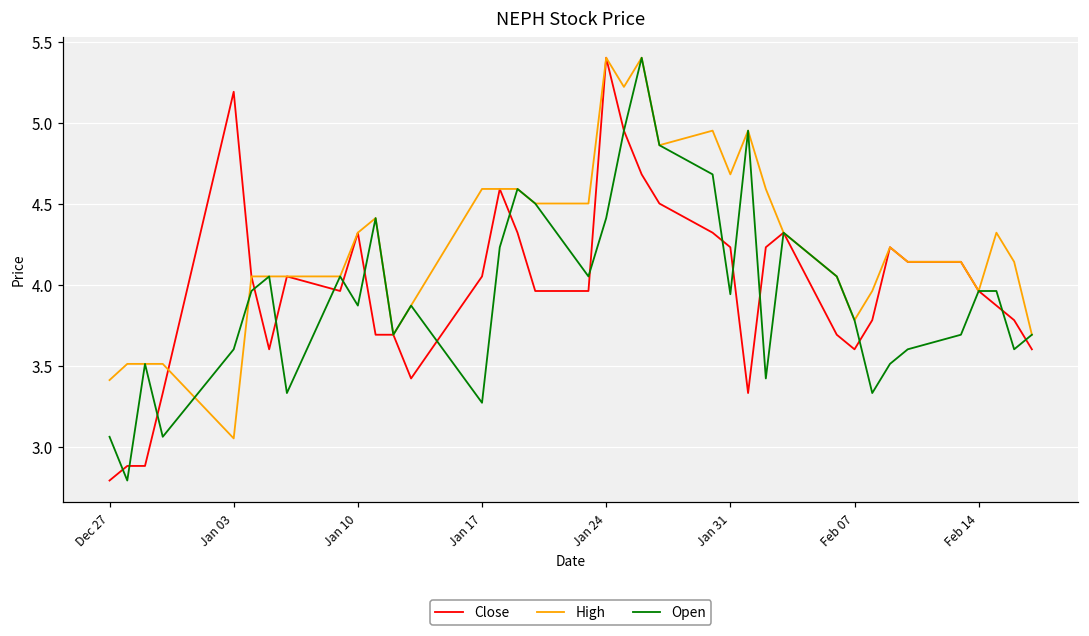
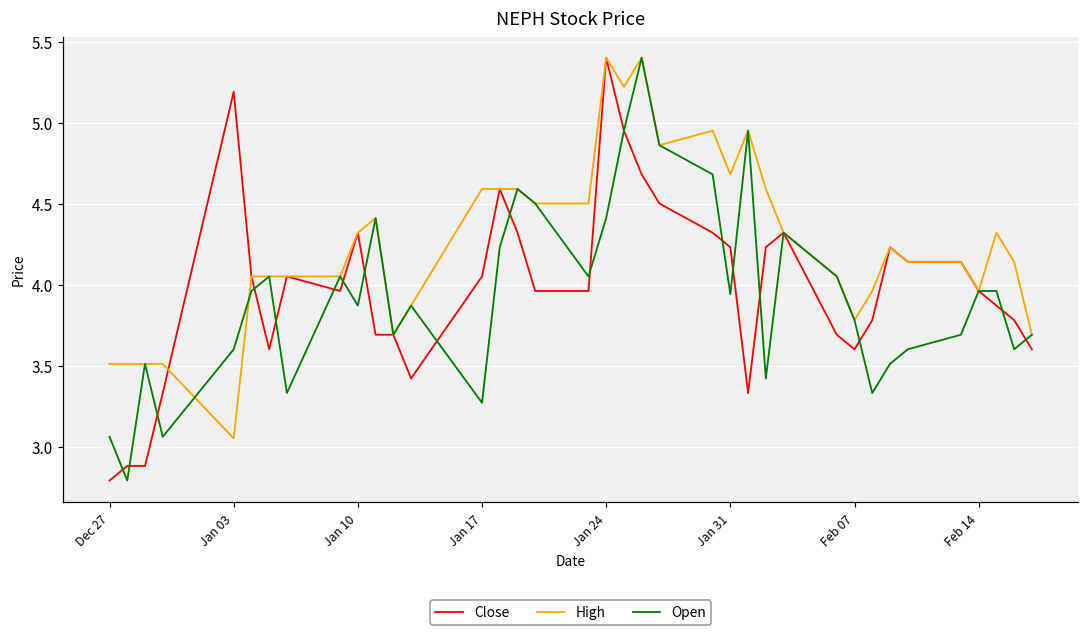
High, Dec 27: 3.41 -> 3.51
